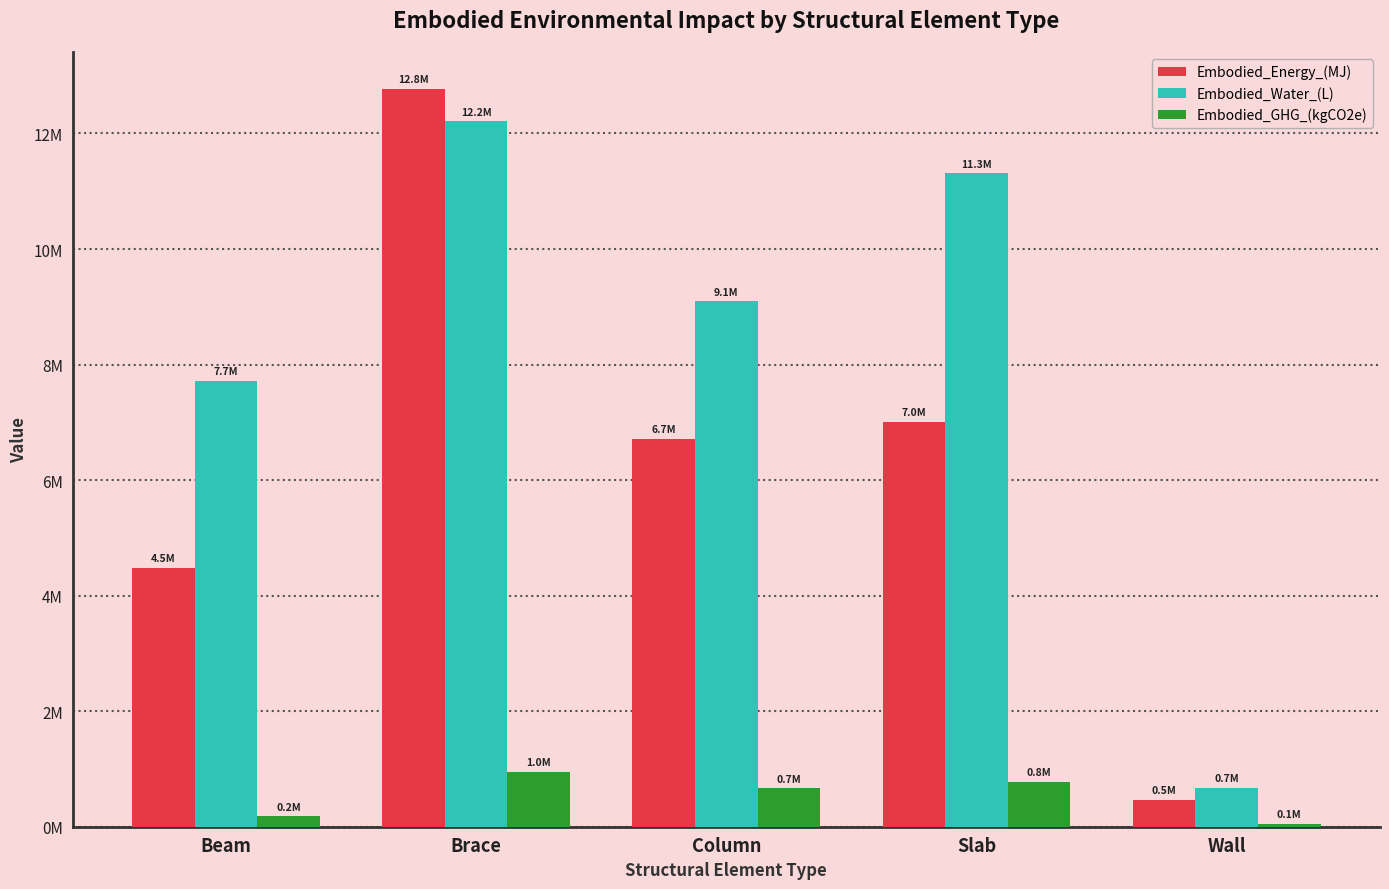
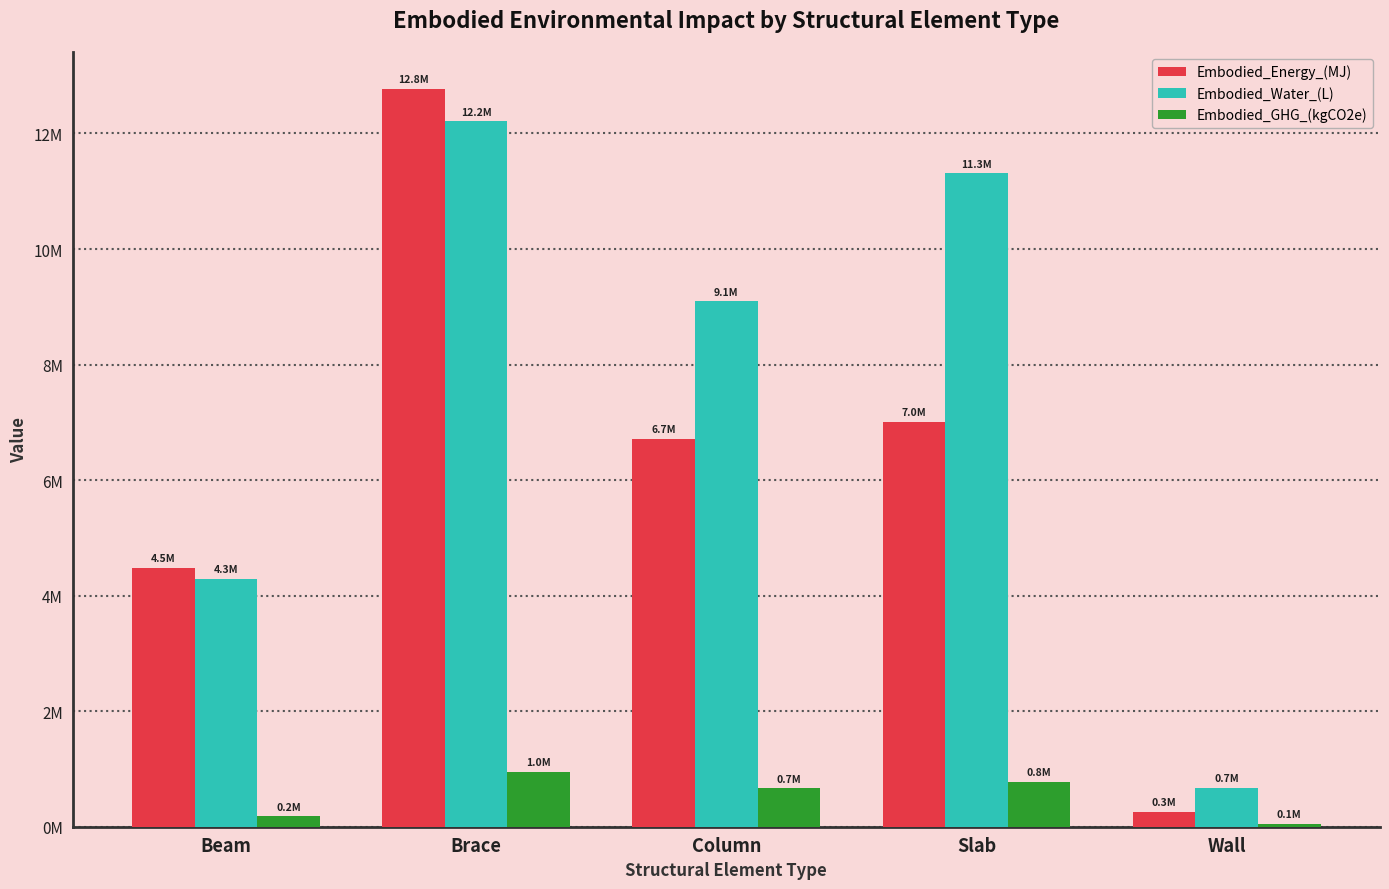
Embodied_Water_(L), Beam: 7.7M -> 4.3M
Embodied_Energy_(MJ), Wall: 0.5M -> 0.3M
